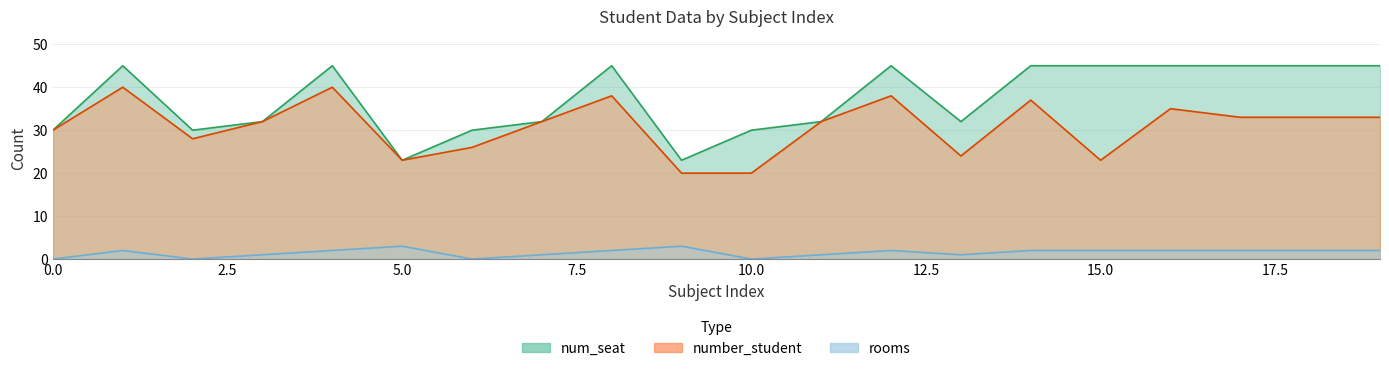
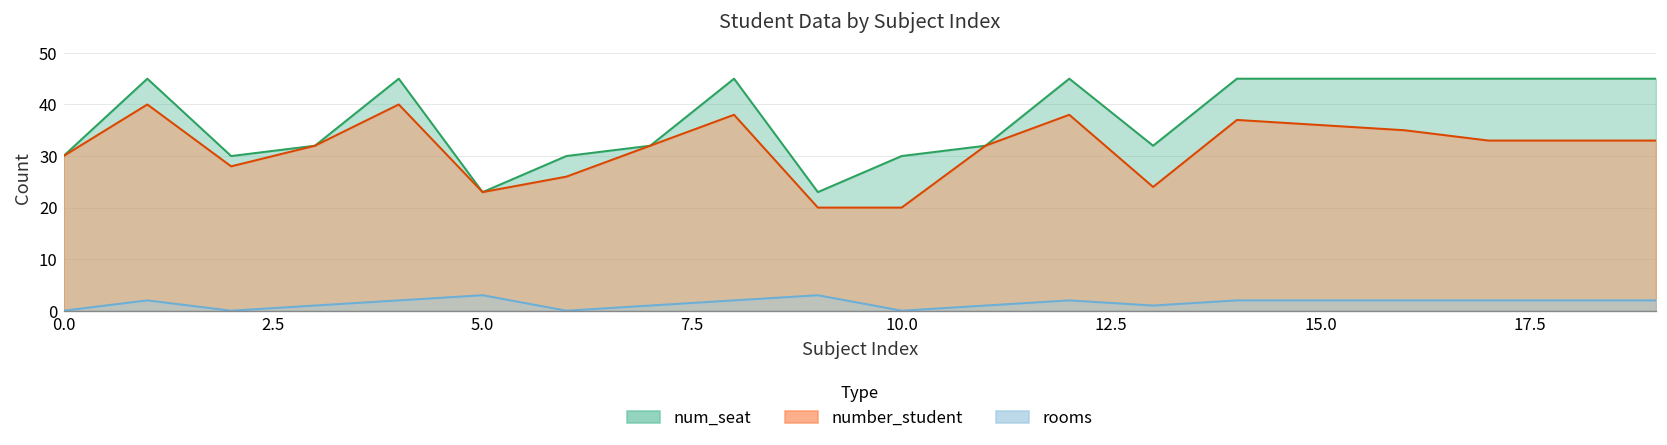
number_student, 15.0: 23 -> 36
